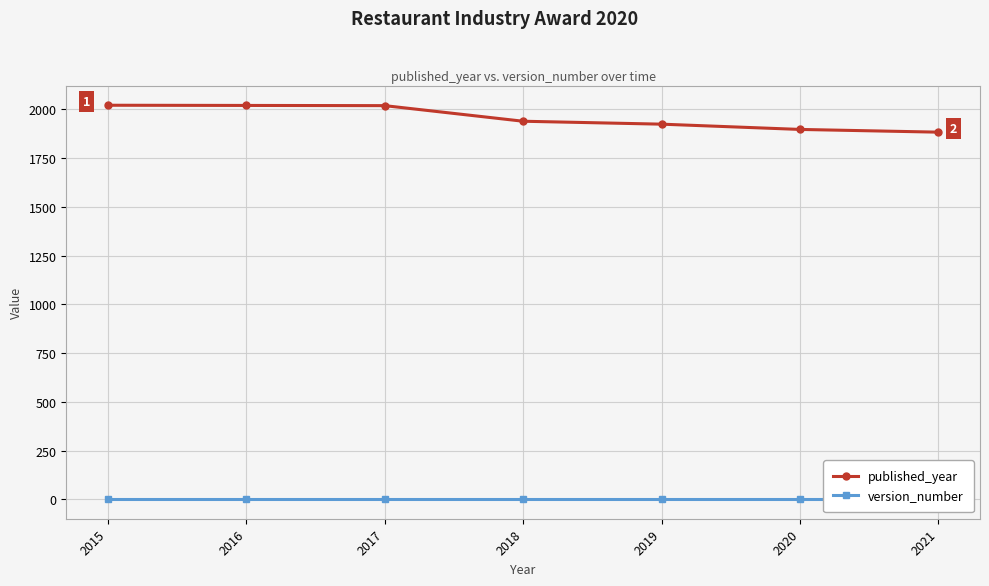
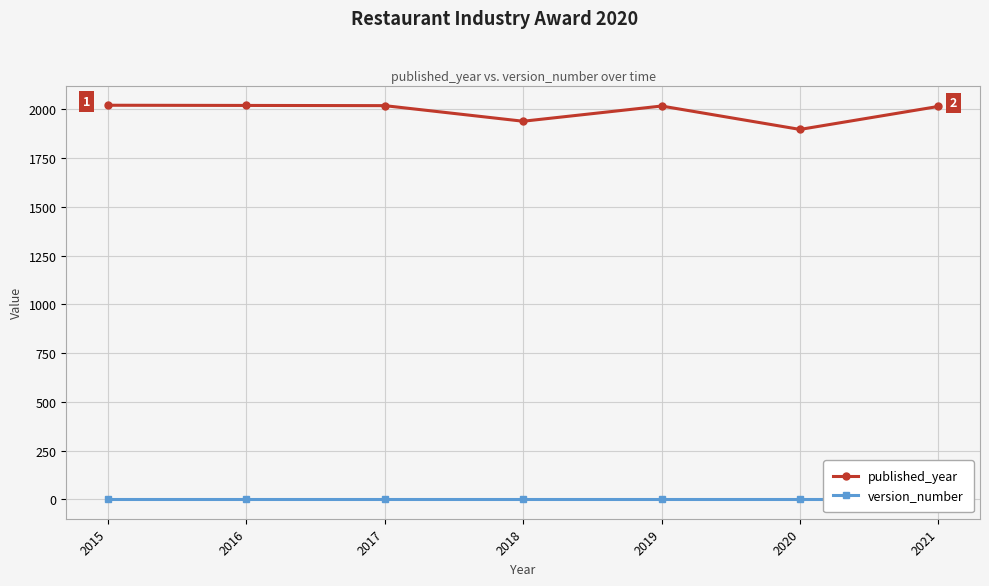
published_year, 2019: 1920 -> 2020
published_year, 2021: 1880 -> 2020
